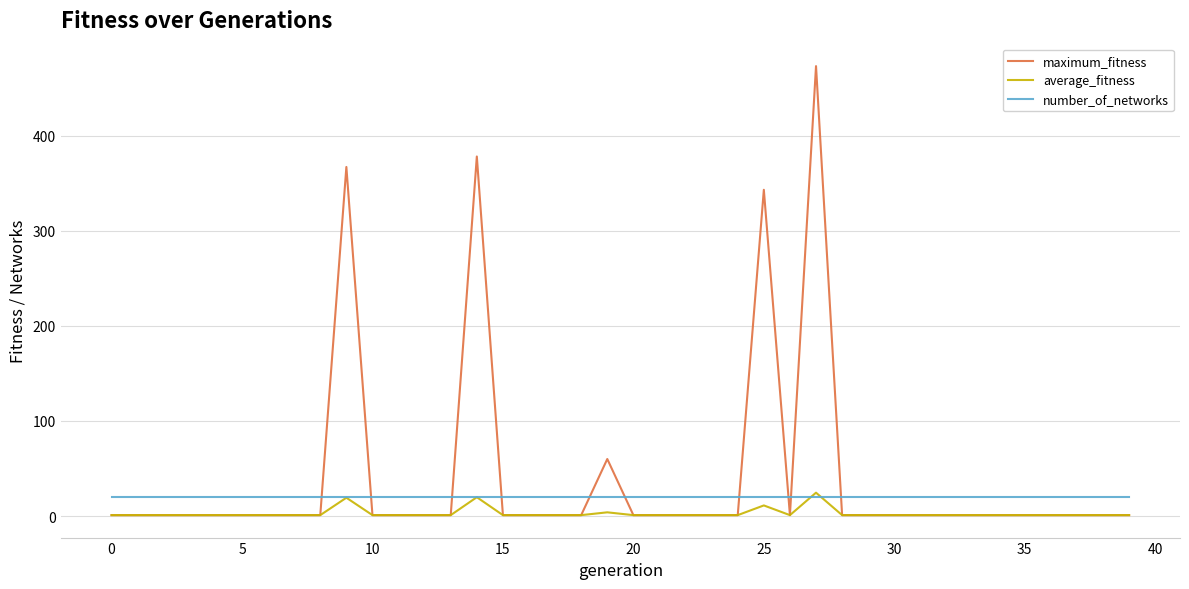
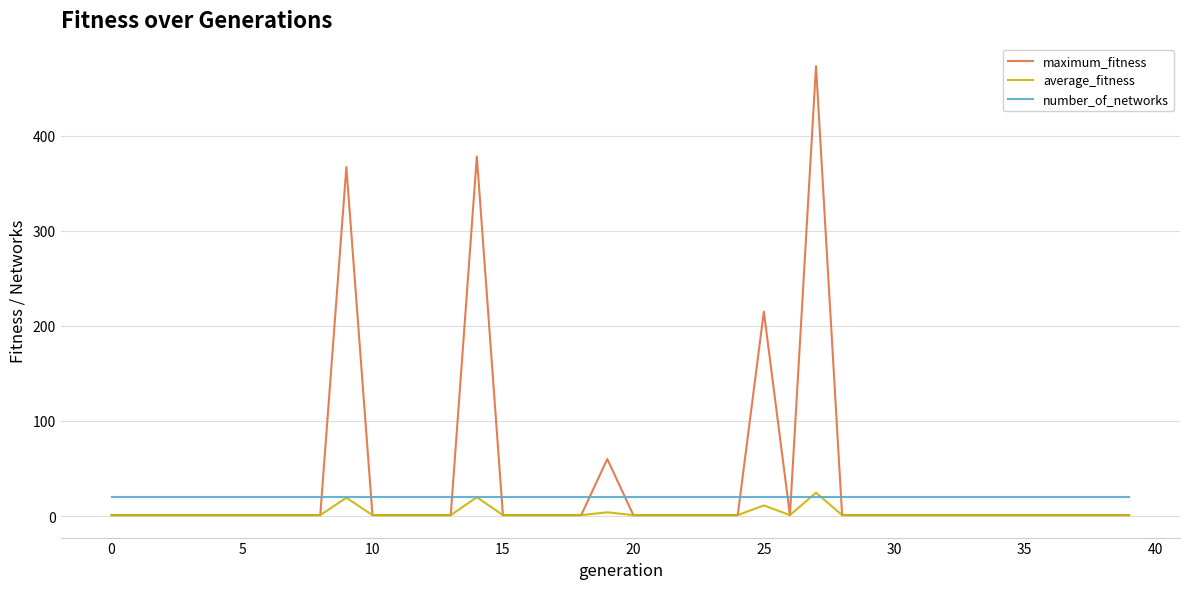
maximum_fitness, 25: 340 -> 220
